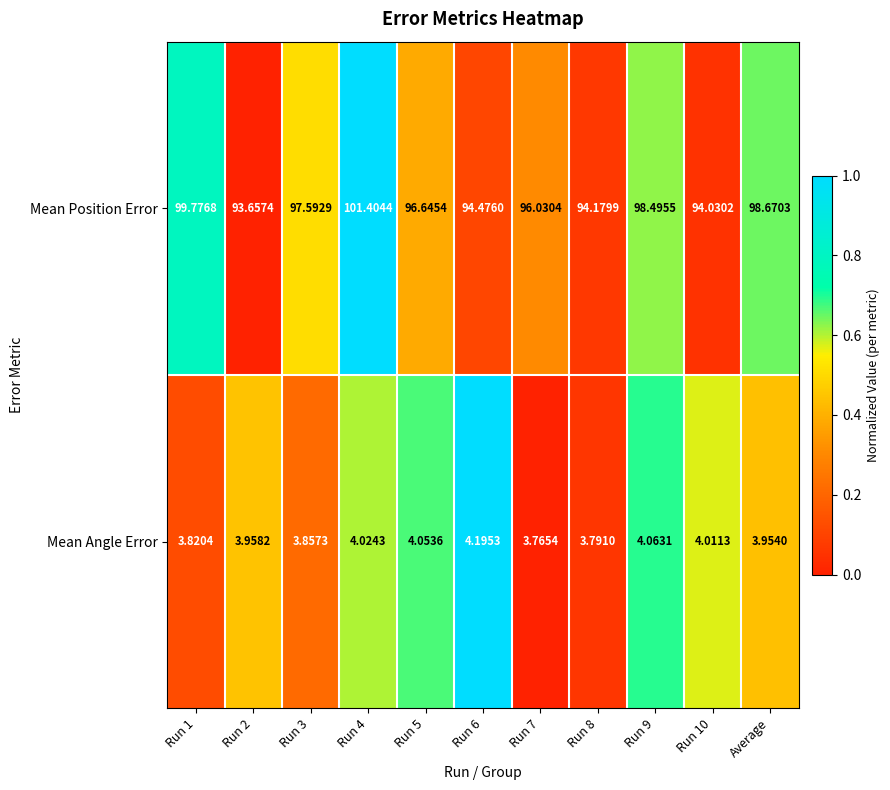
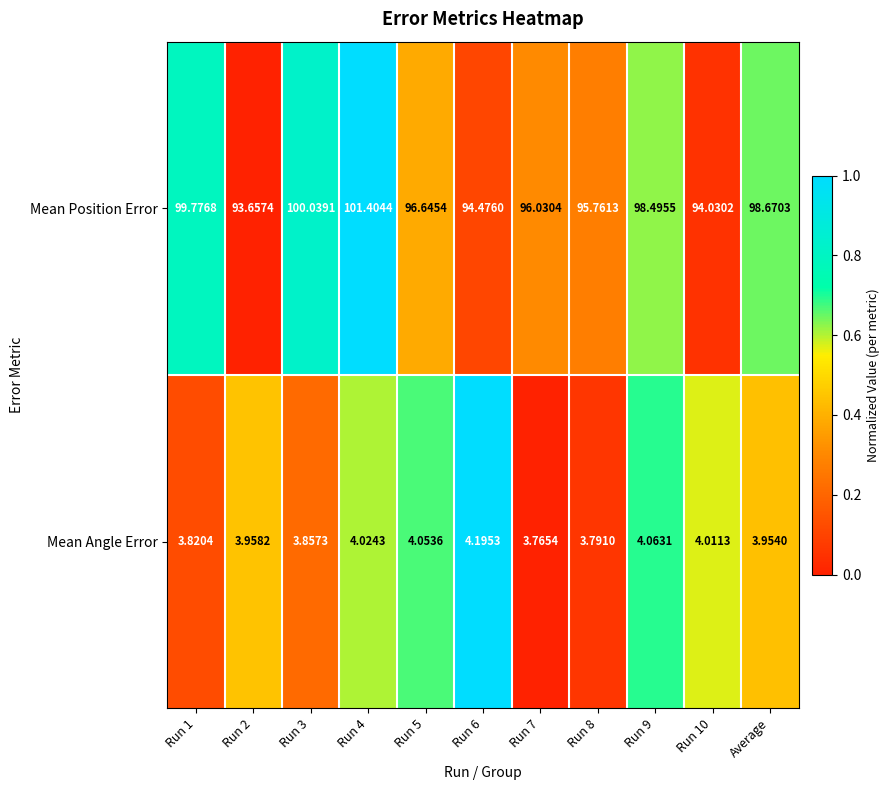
Mean Position Error, Run 3: 97.5929 -> 100.0391
Mean Position Error, Run 8: 94.1799 -> 95.7613
